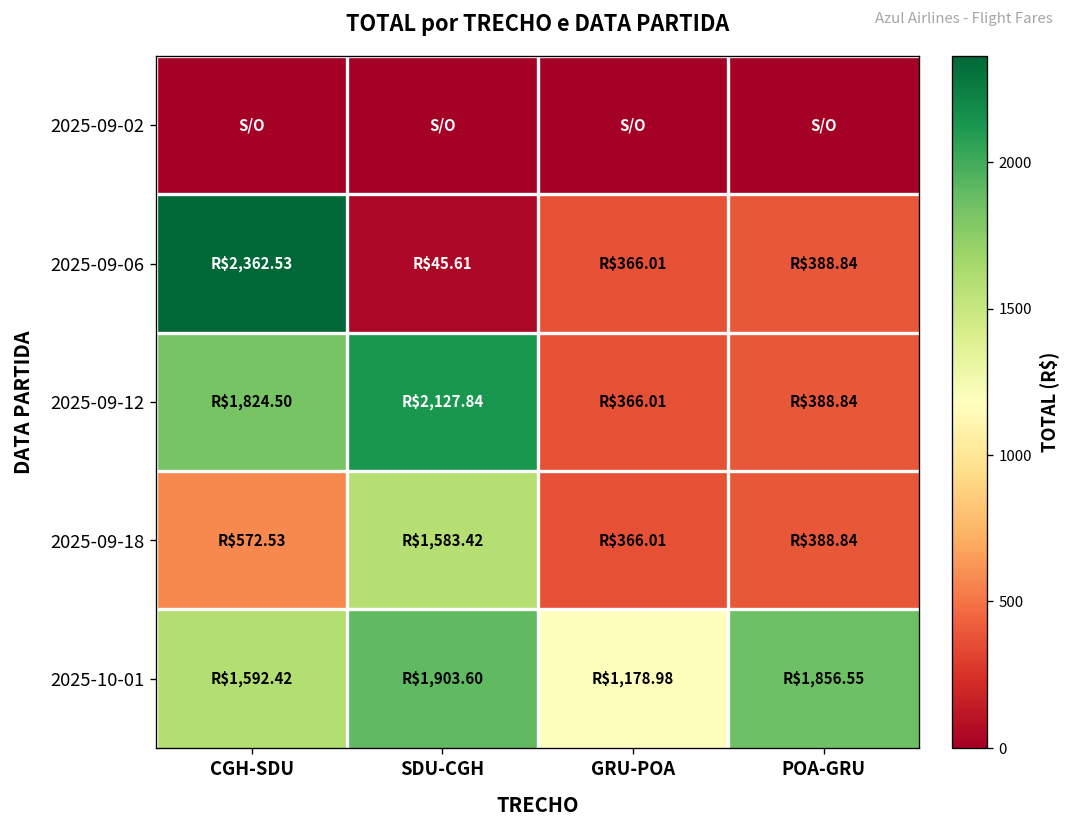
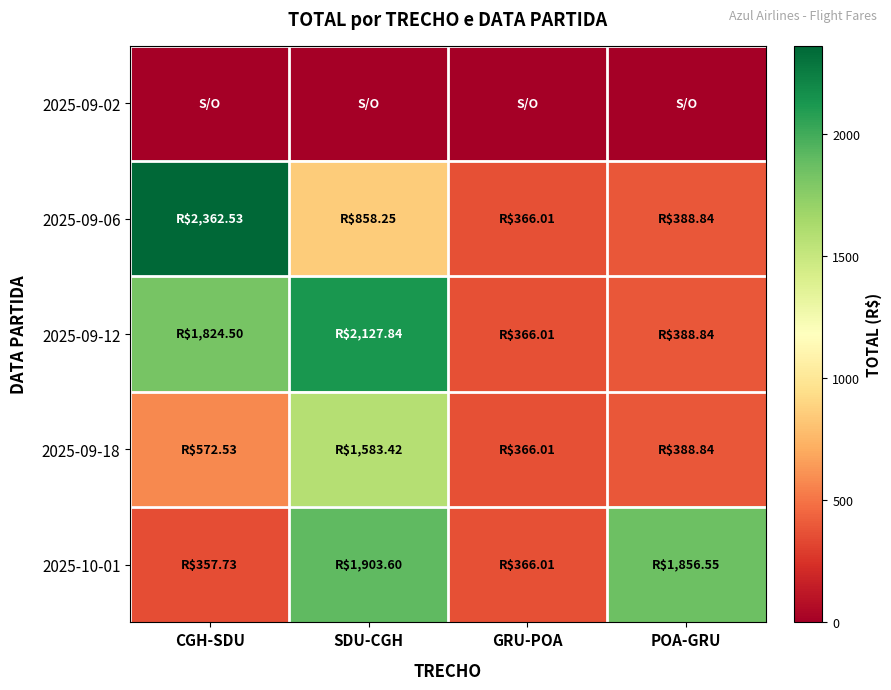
2025-09-06, SDU-CGH: $45.61 -> $858.25
2025-10-01, CGH-SDU: $1,592.42 -> $357.73
2025-10-01, GRU-POA: $1,178.98 -> $366.01
